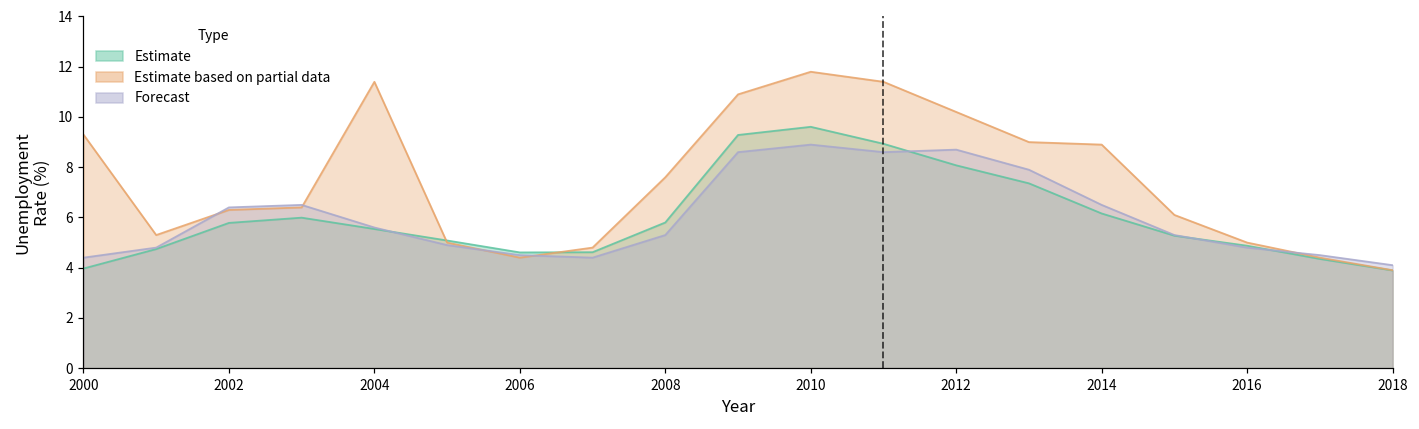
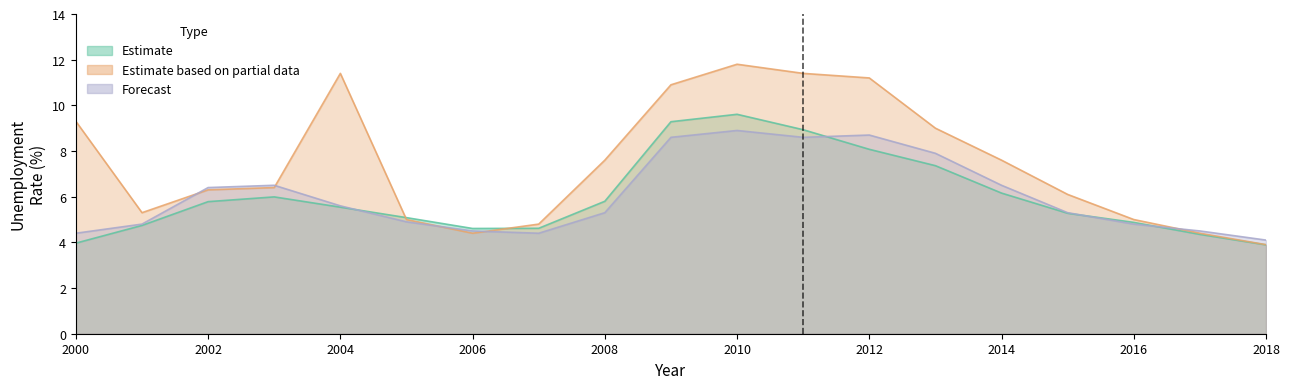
Estimate based on partial data, 2012: 10.2 -> 11.2
Estimate based on partial data, 2014: 8.9 -> 7.6
